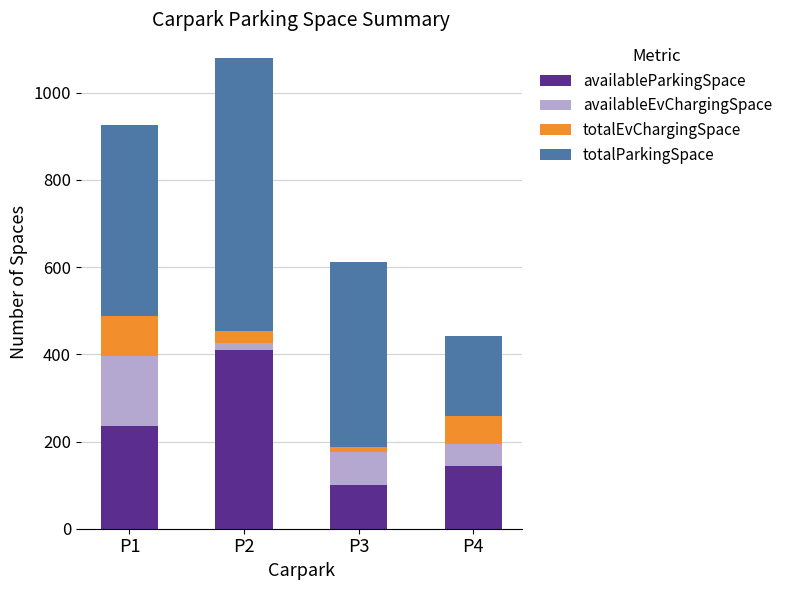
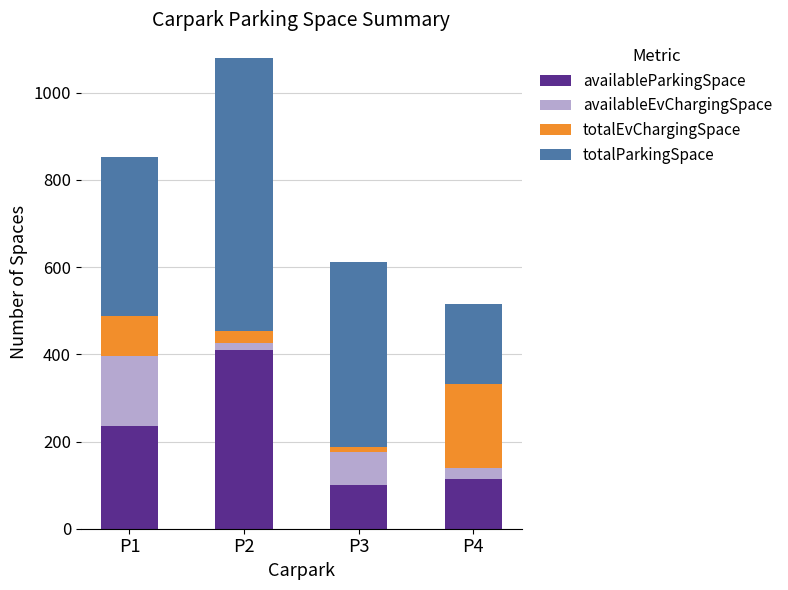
totalParkingSpace, P1: 440 -> 360
availableParkingSpace, P4: 140 -> 120
availableEvChargingSpace, P4: 50 -> 20
totalEvChargingSpace, P4: 60 -> 190
